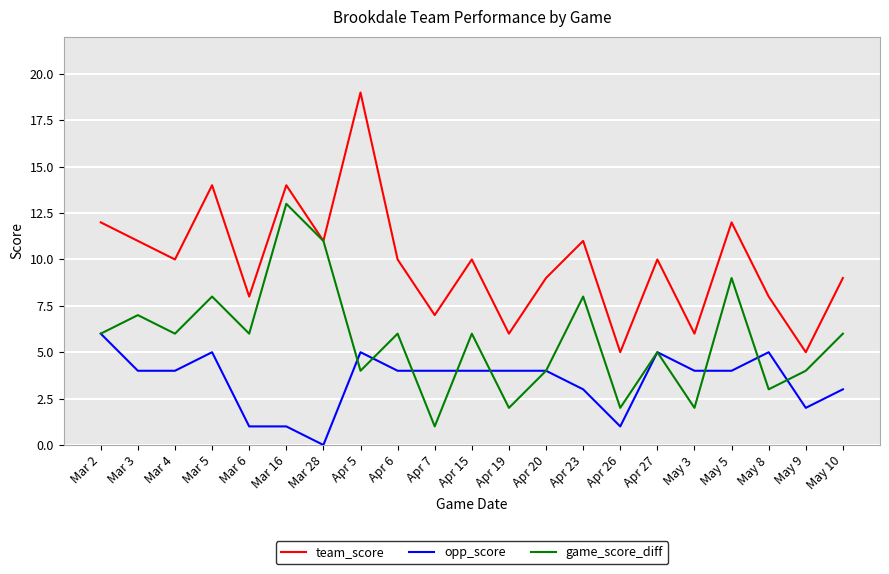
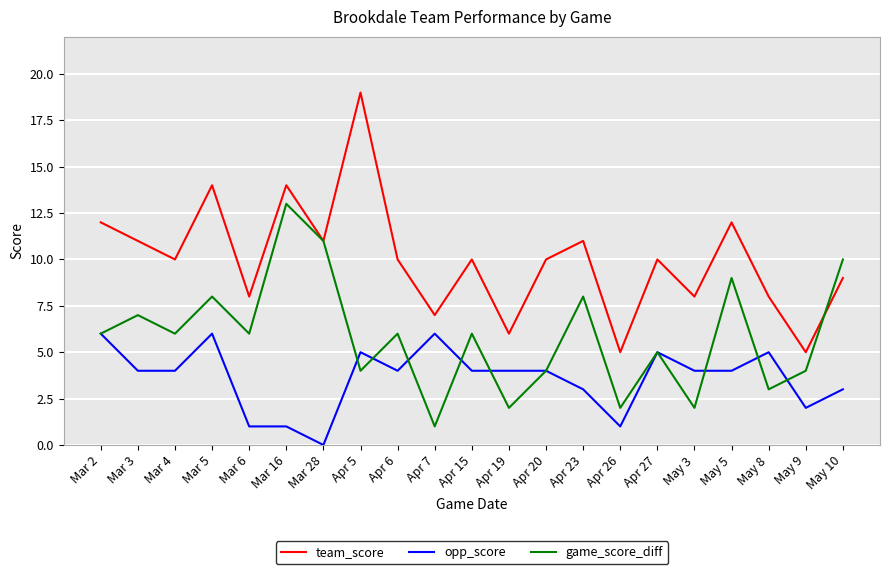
opp_score, Mar 5: 5 -> 6
opp_score, Apr 7: 4 -> 6
team_score, Apr 20: 9 -> 10
team_score, May 3: 6 -> 8
game_score_diff, May 10: 6 -> 10
